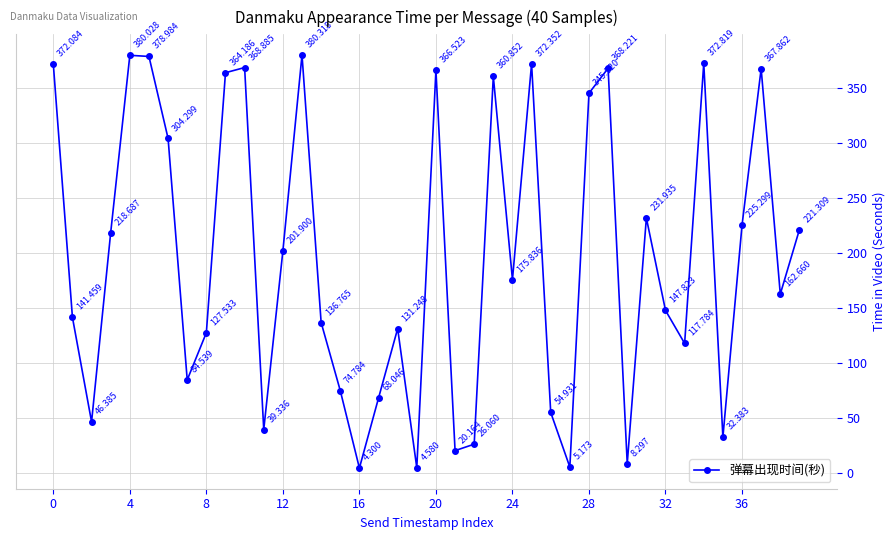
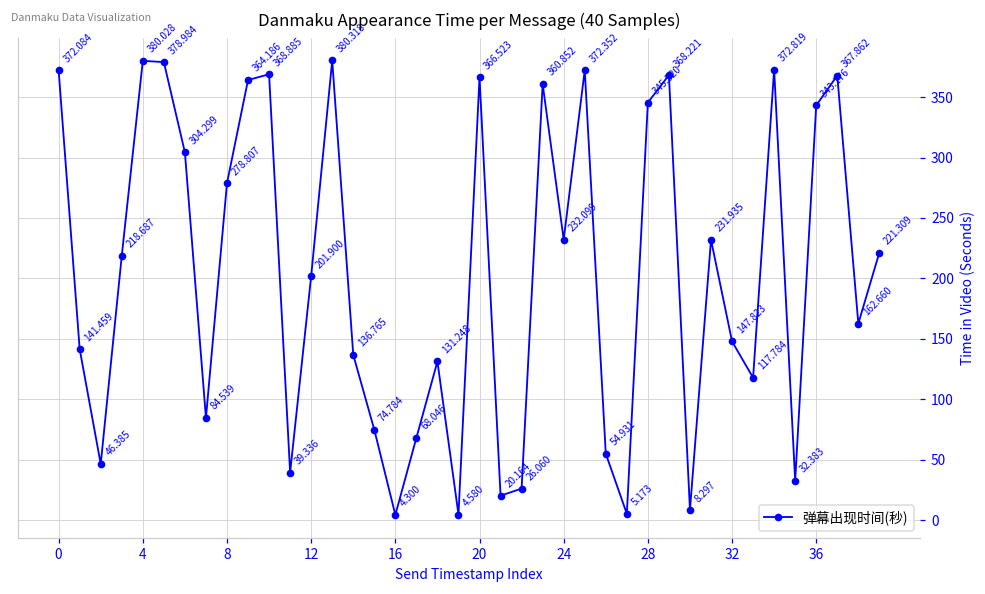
8: 127.533 -> 278.807
24: 175.836 -> 232.099
36: 225.299 -> 343.176
